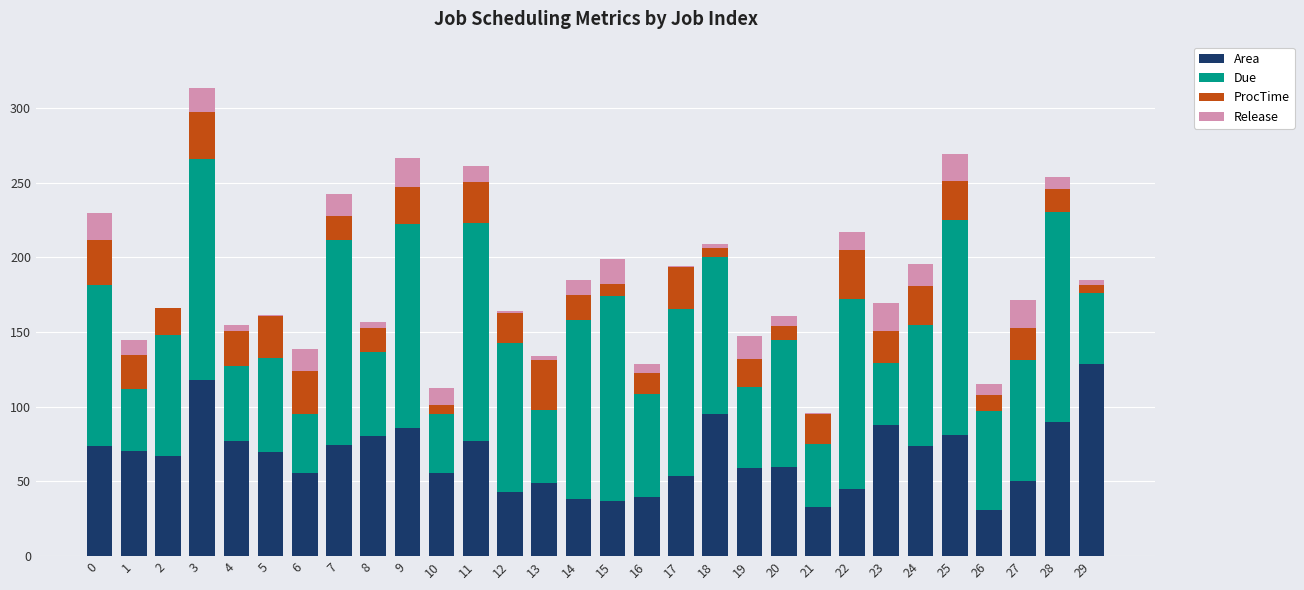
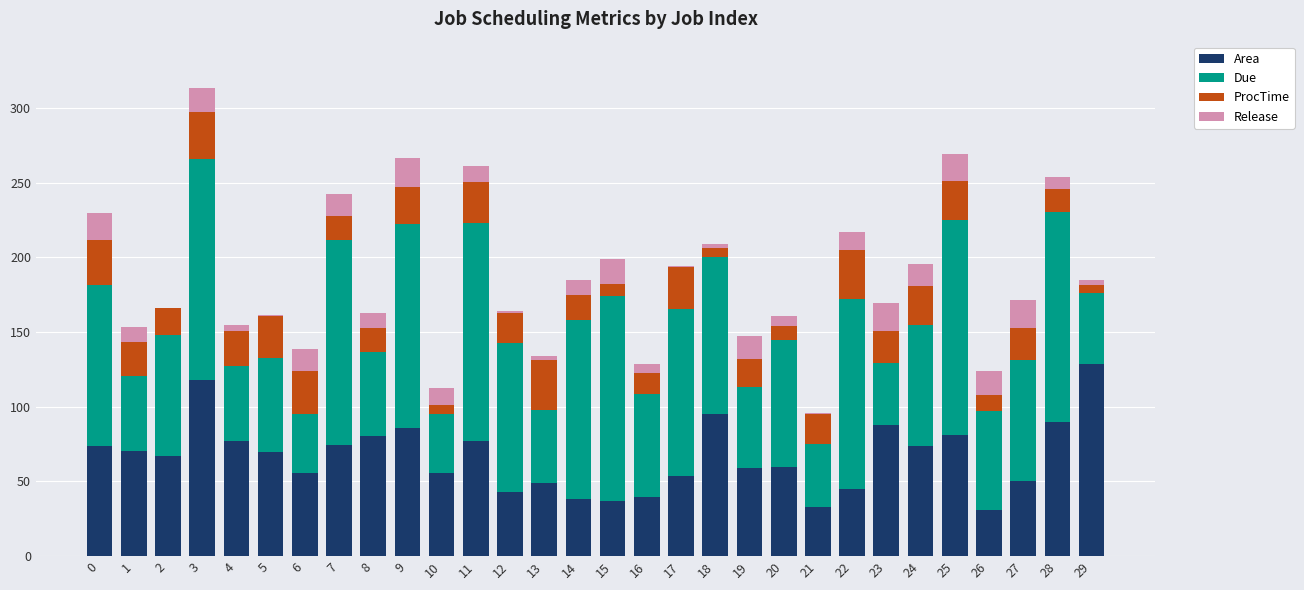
Due, 1: 41 -> 50
Release, 8: 4 -> 10
Release, 26: 7 -> 16
